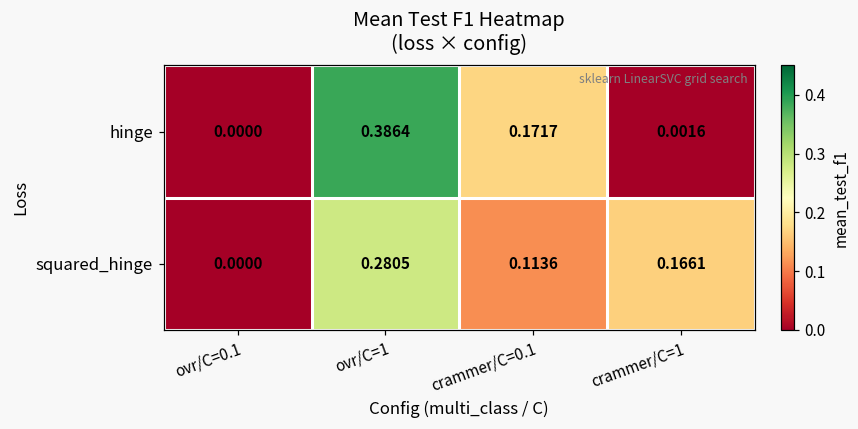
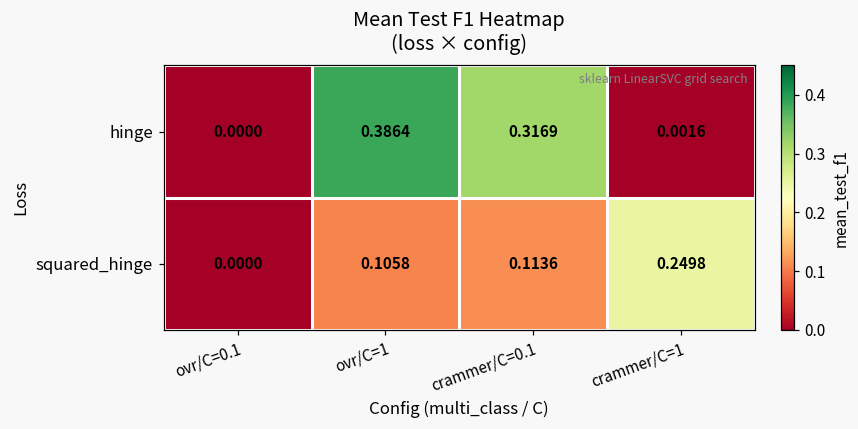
hinge, crammer/C=0.1: 0.1717 -> 0.3169
squared_hinge, ovr/C=1: 0.2805 -> 0.1058
squared_hinge, crammer/C=1: 0.1661 -> 0.2498
